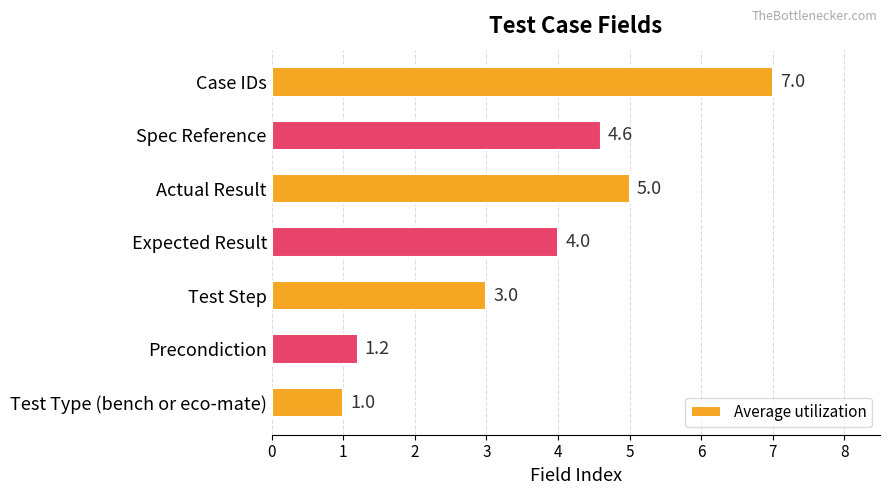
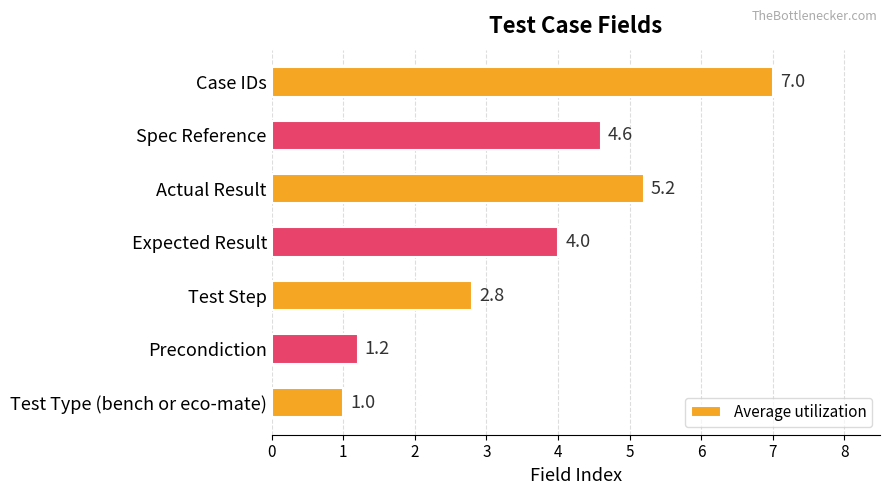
Actual Result: 5.0 -> 5.2
Test Step: 3.0 -> 2.8
